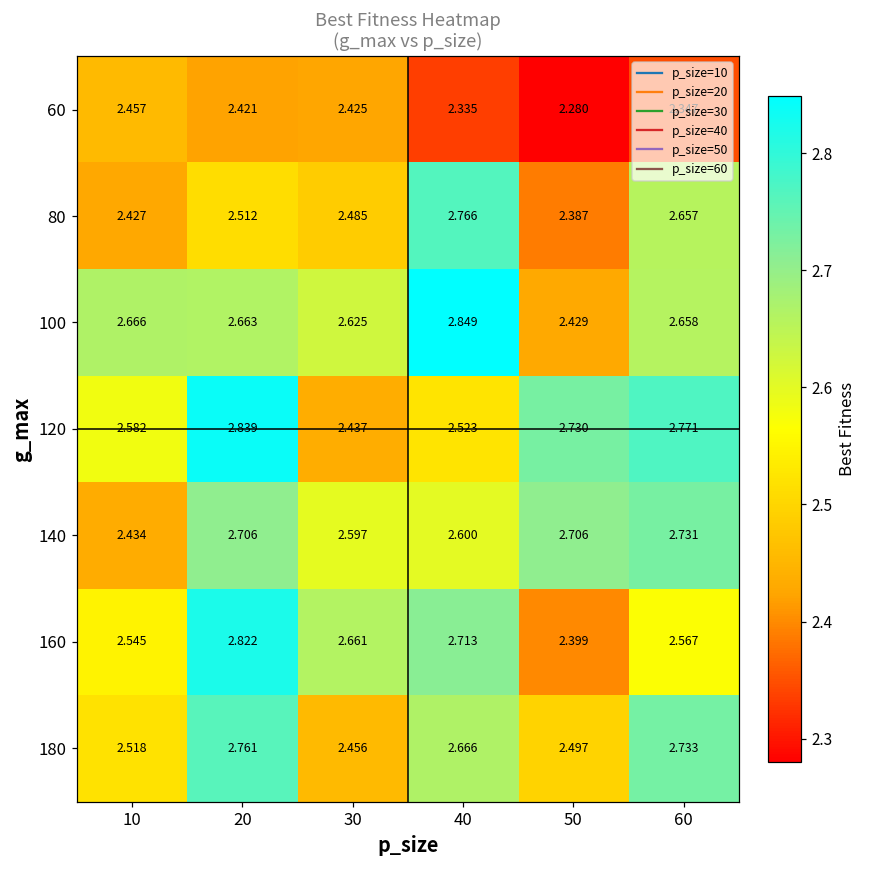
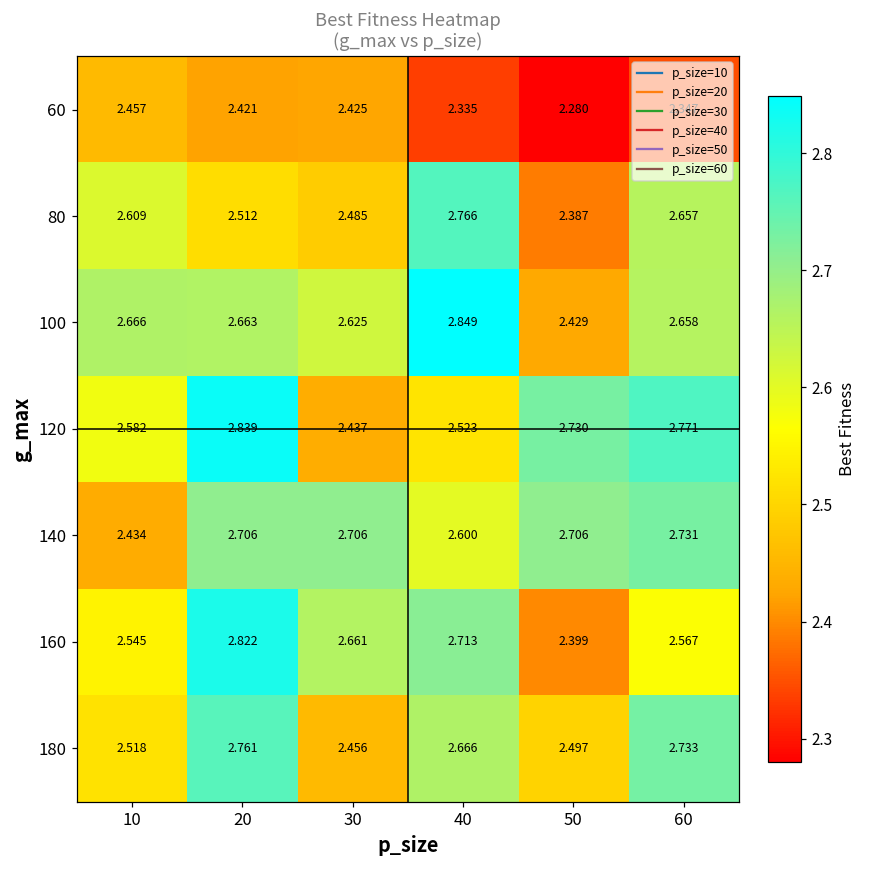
80, 10: 2.427 -> 2.609
140, 30: 2.597 -> 2.706
